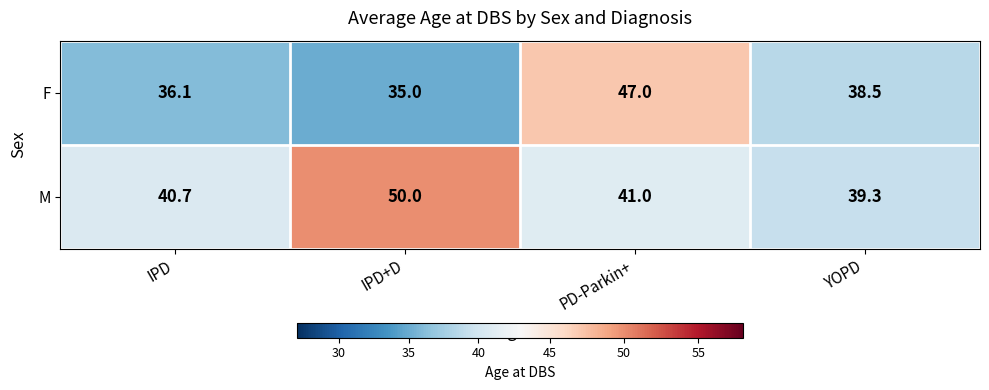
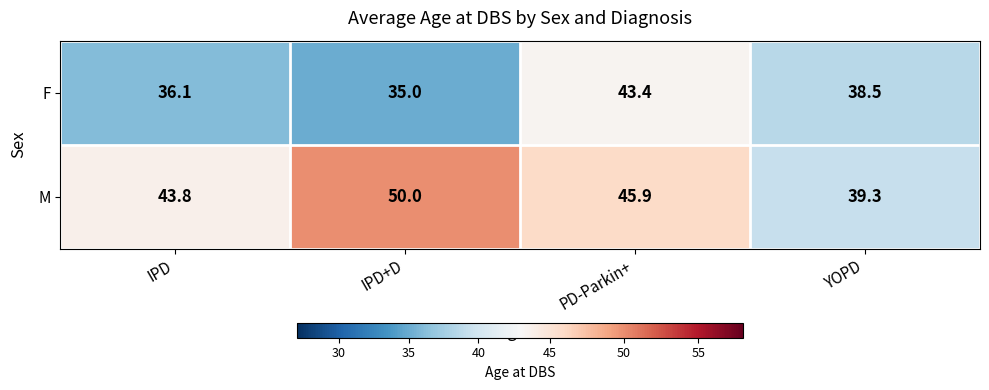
F, PD-Parkin+: 47.0 -> 43.4
M, IPD: 40.7 -> 43.8
M, PD-Parkin+: 41.0 -> 45.9
